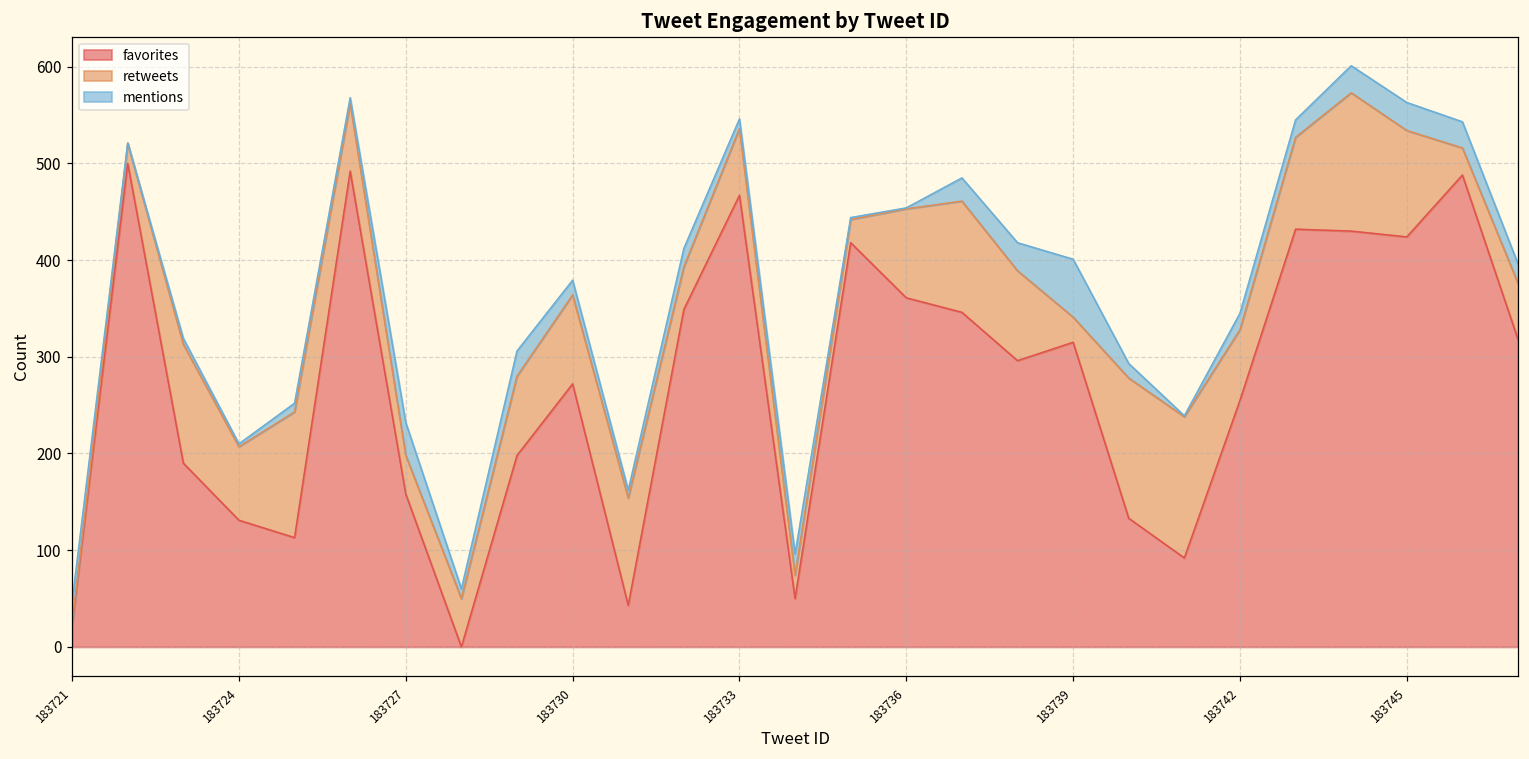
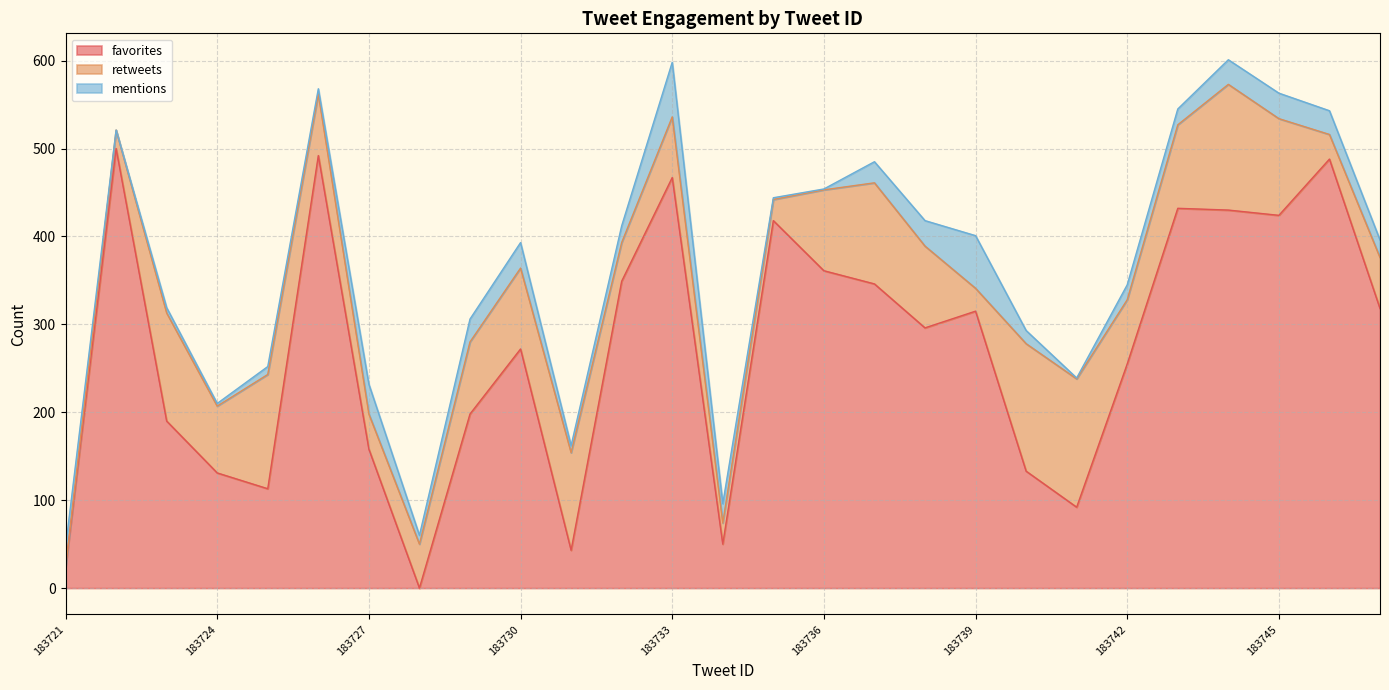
mentions, 183730: 20 -> 30
mentions, 183733: 10 -> 60
